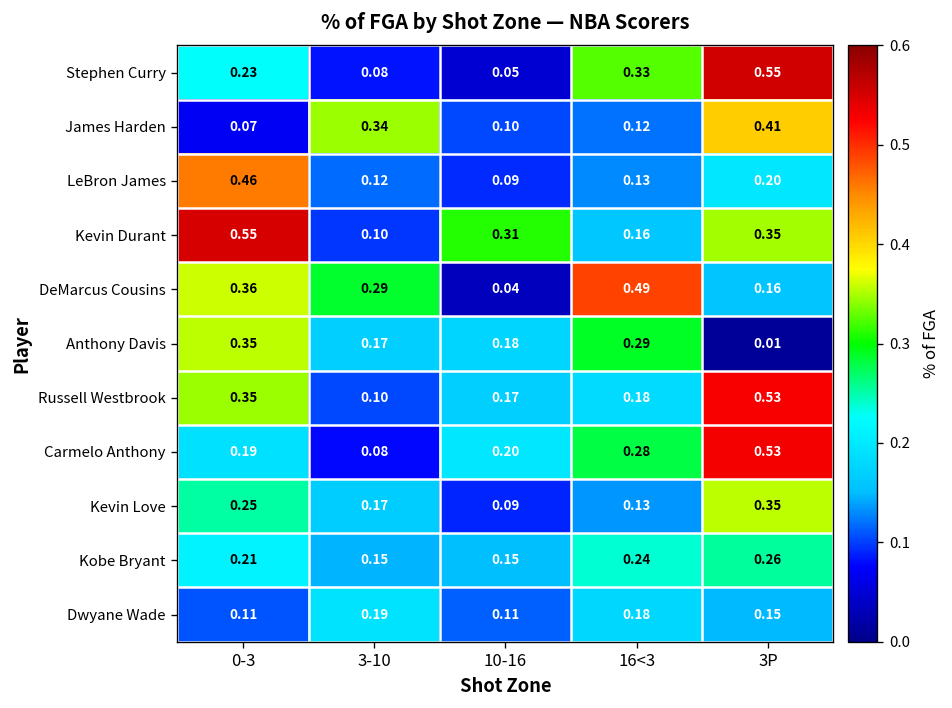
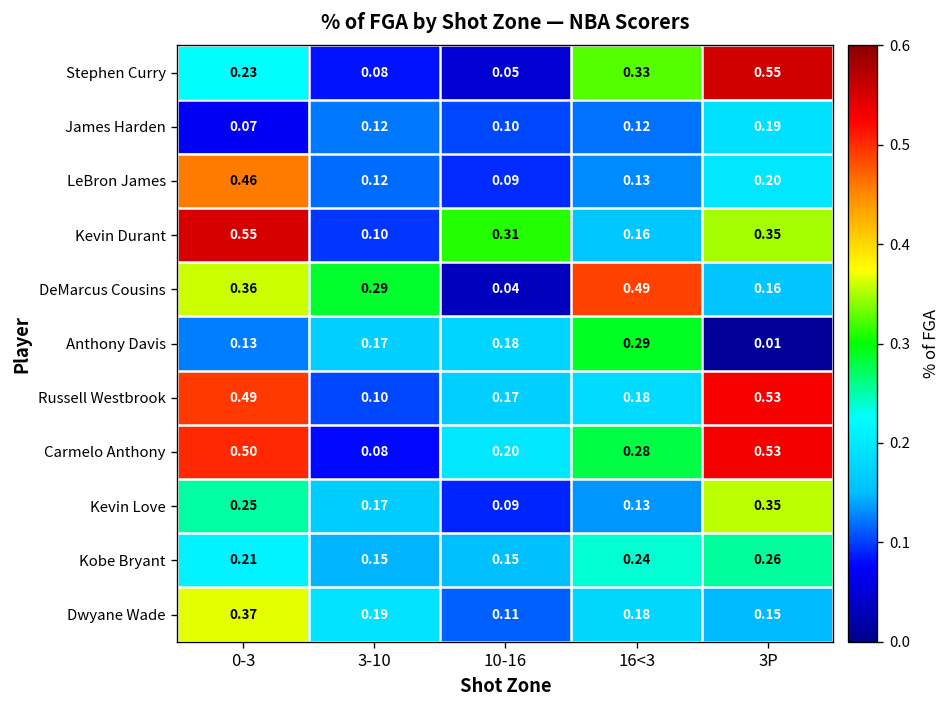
James Harden, 3-10: 0.34 -> 0.12
James Harden, 3P: 0.41 -> 0.19
Anthony Davis, 0-3: 0.35 -> 0.13
Russell Westbrook, 0-3: 0.35 -> 0.49
Carmelo Anthony, 0-3: 0.19 -> 0.50
Dwyane Wade, 0-3: 0.11 -> 0.37
